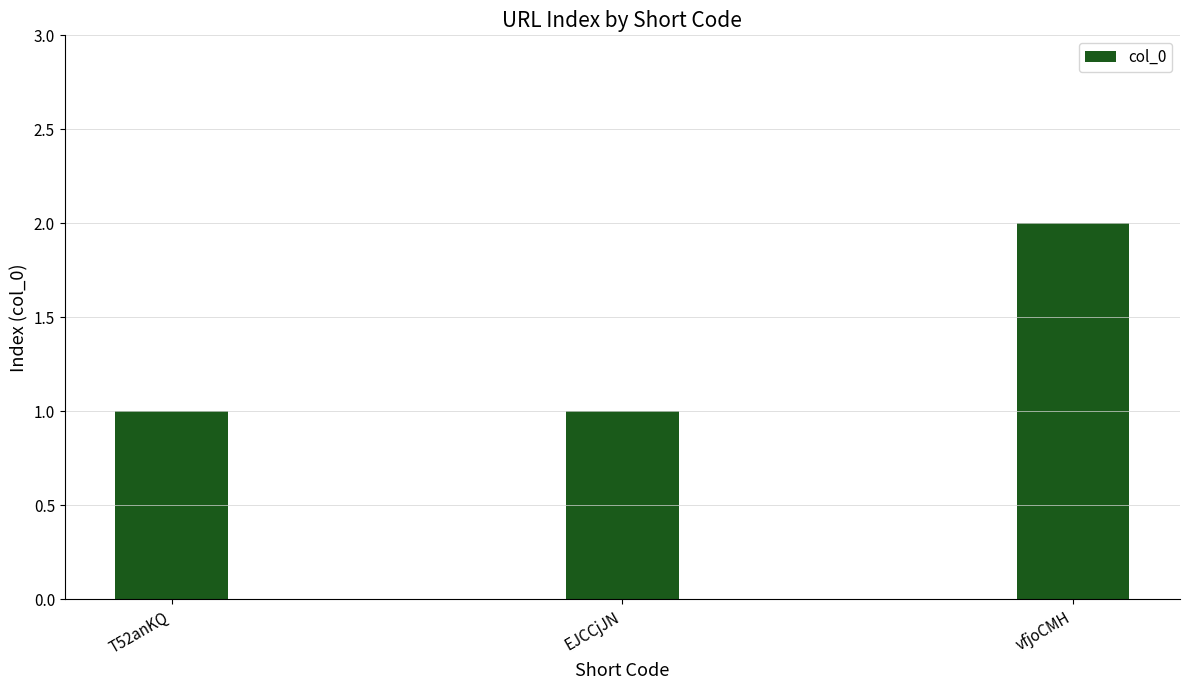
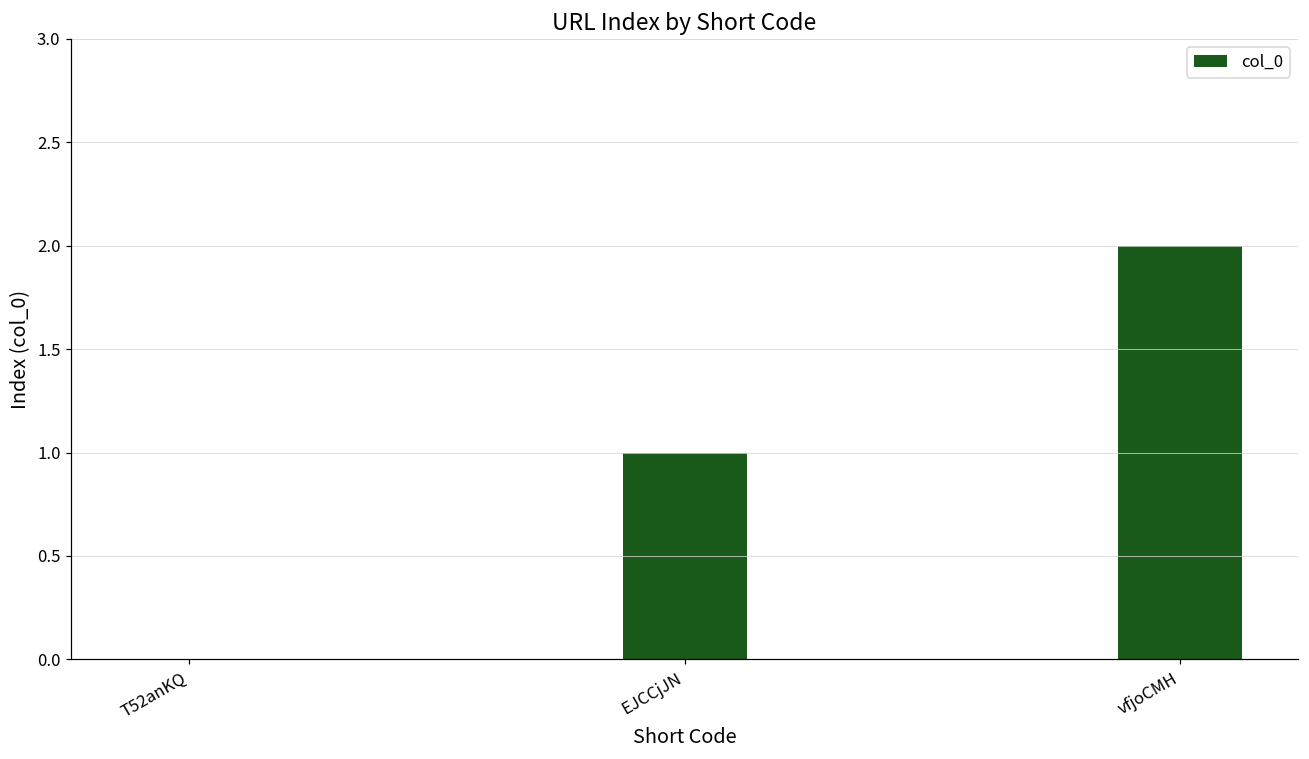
T52anKQ: 1 -> 0
